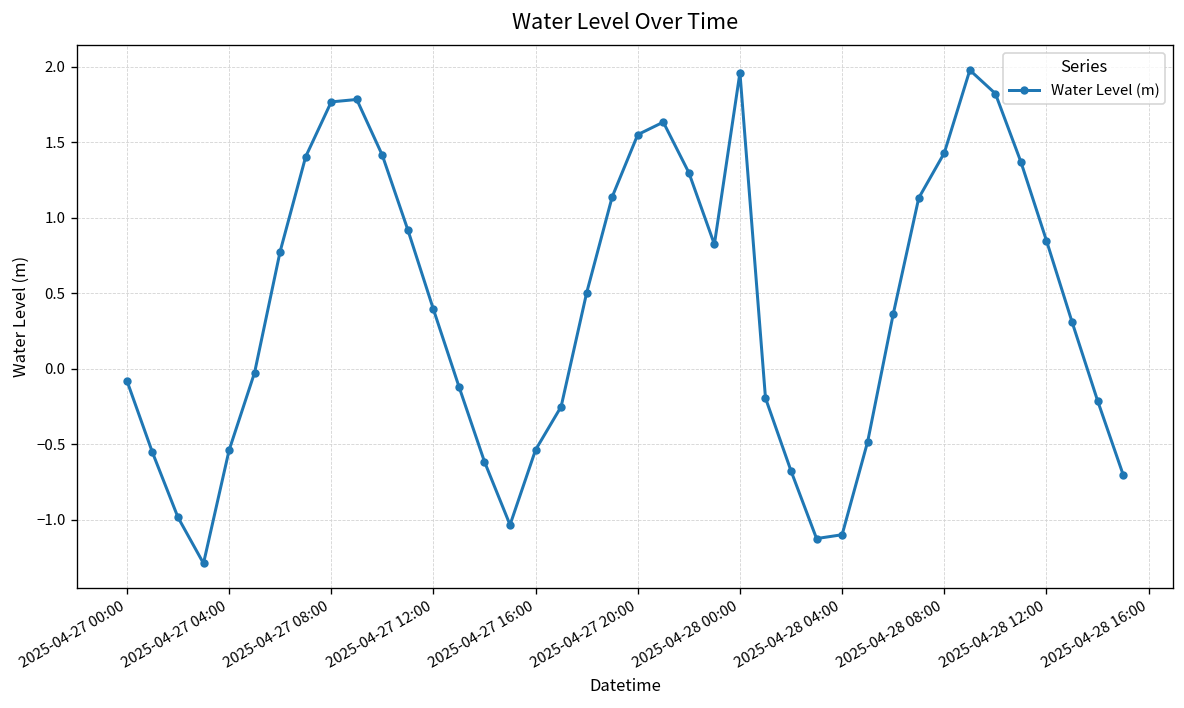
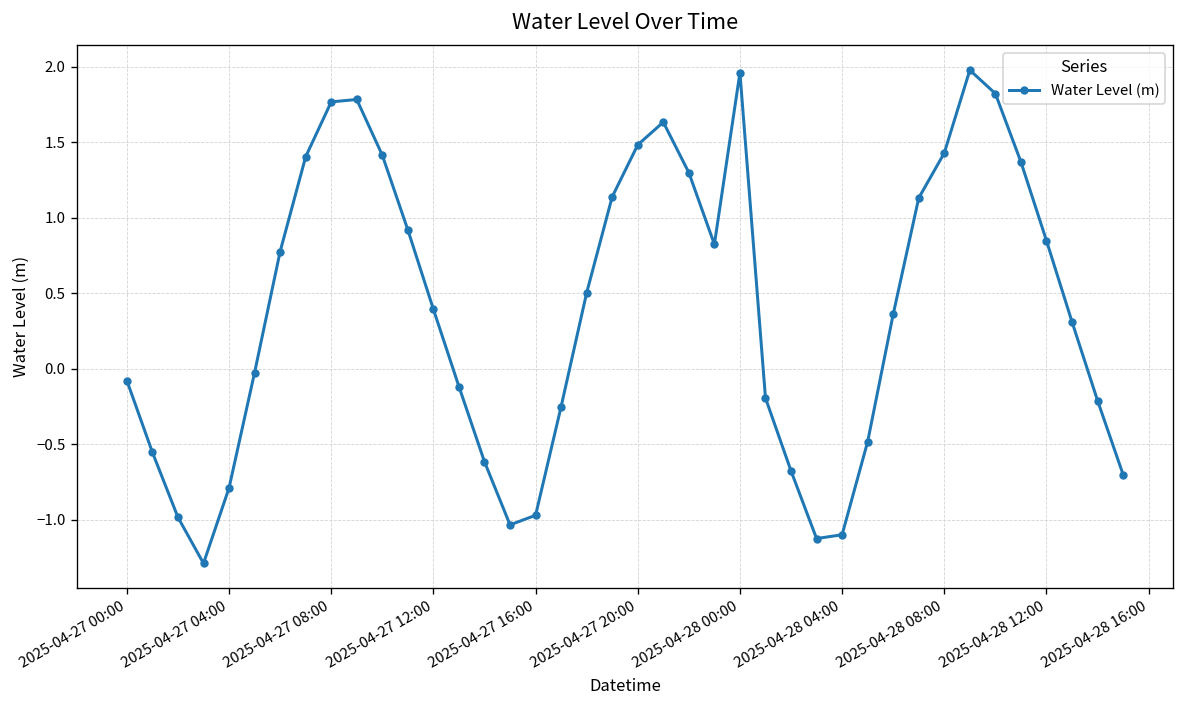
2025-04-27 04:00: -0.54 -> -0.79
2025-04-27 16:00: -0.54 -> -0.97
2025-04-27 20:00: 1.55 -> 1.48
